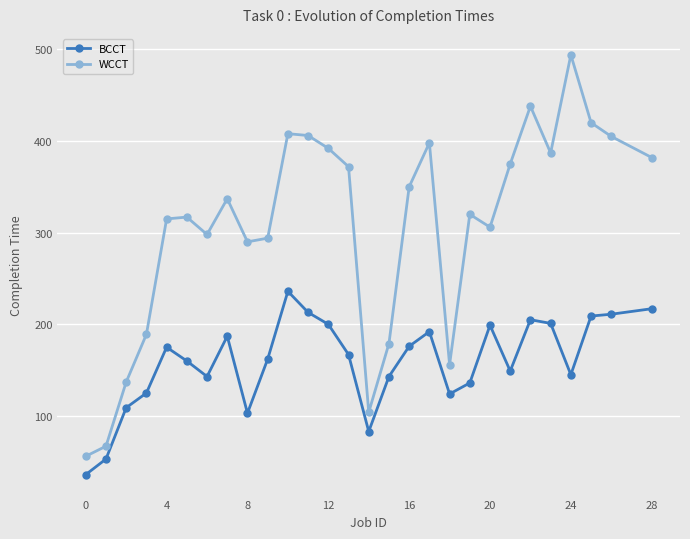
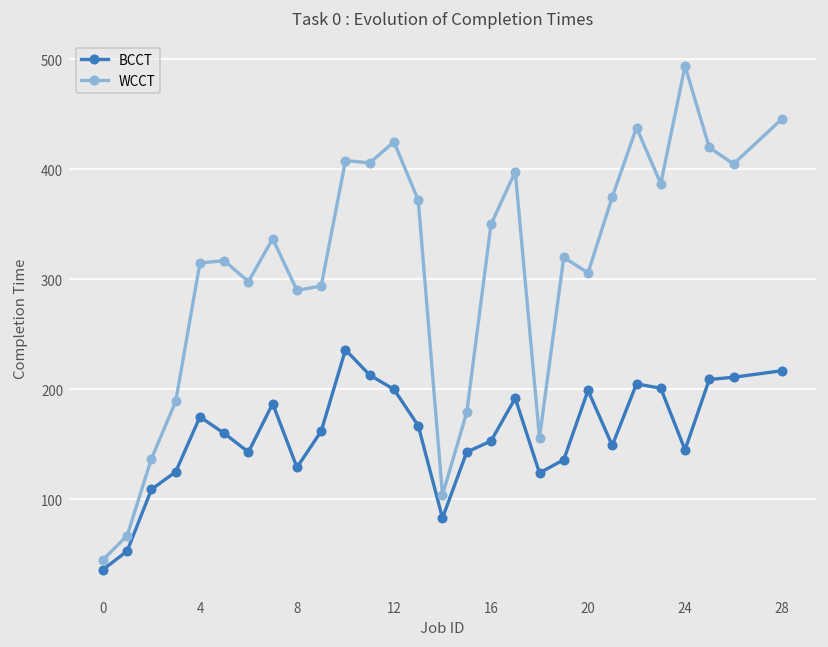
WCCT, 0: 60 -> 50
BCCT, 8: 100 -> 130
WCCT, 12: 390 -> 430
BCCT, 16: 180 -> 150
WCCT, 28: 380 -> 450
